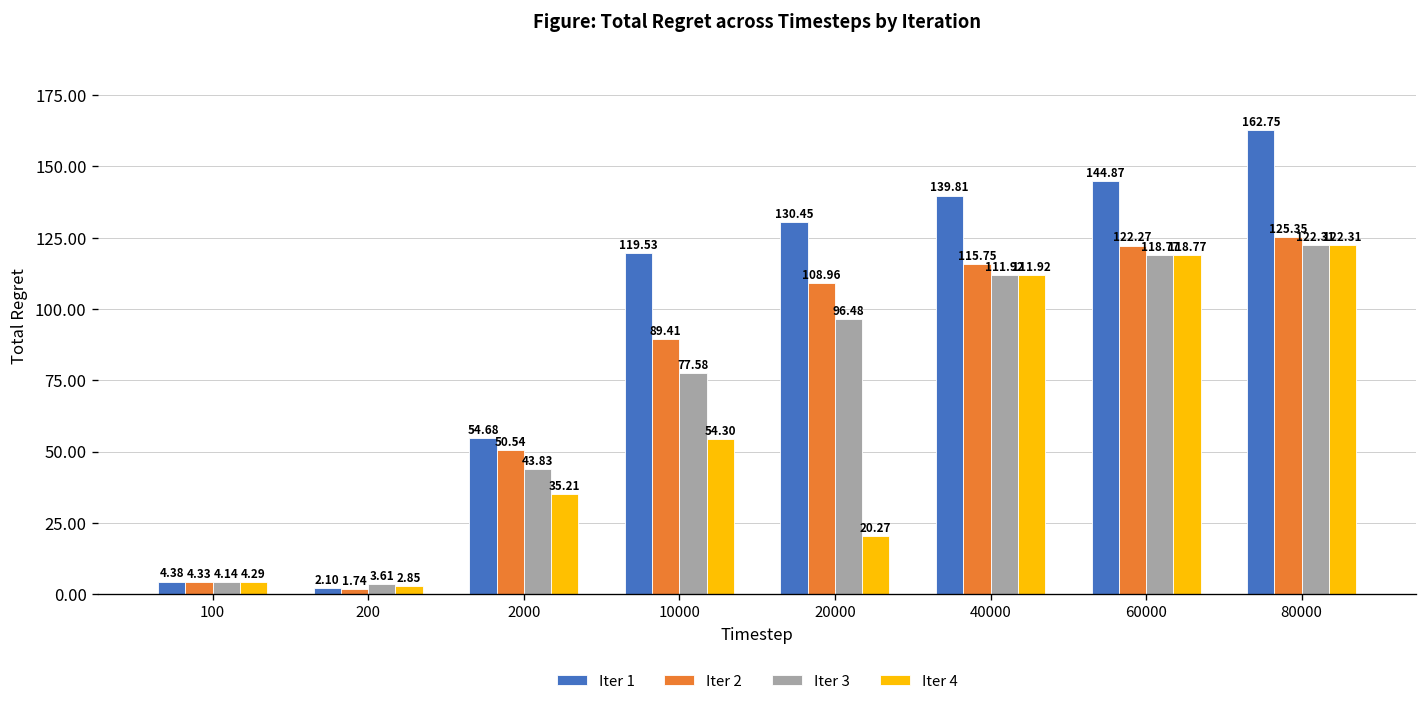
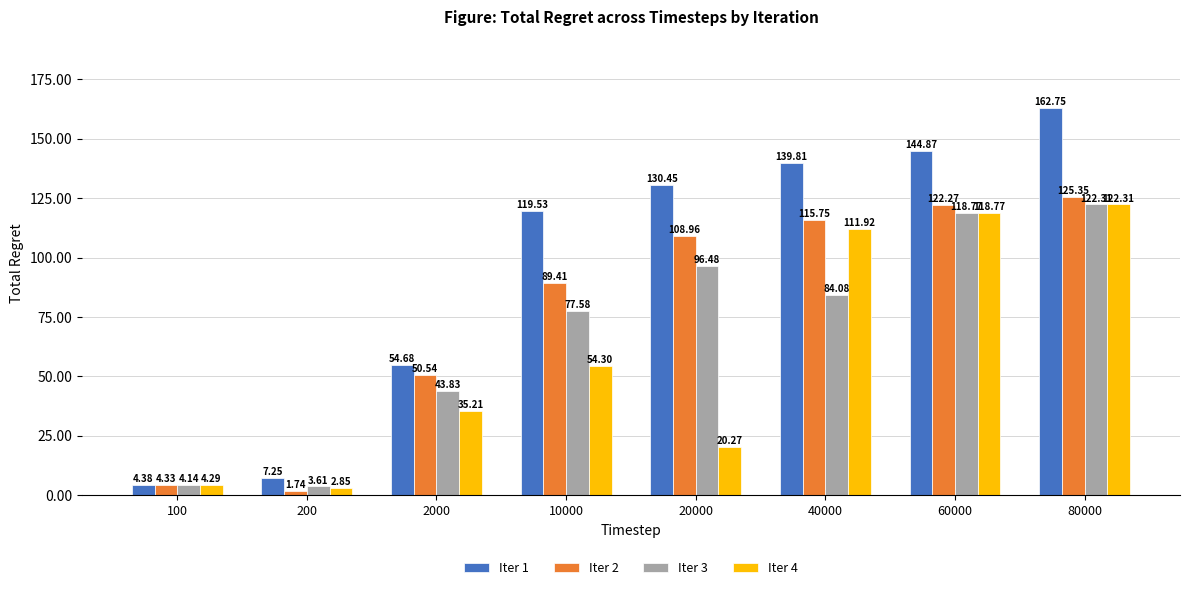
Iter 1, 200: 2.10 -> 7.25
Iter 3, 40000: 111.92 -> 84.08
